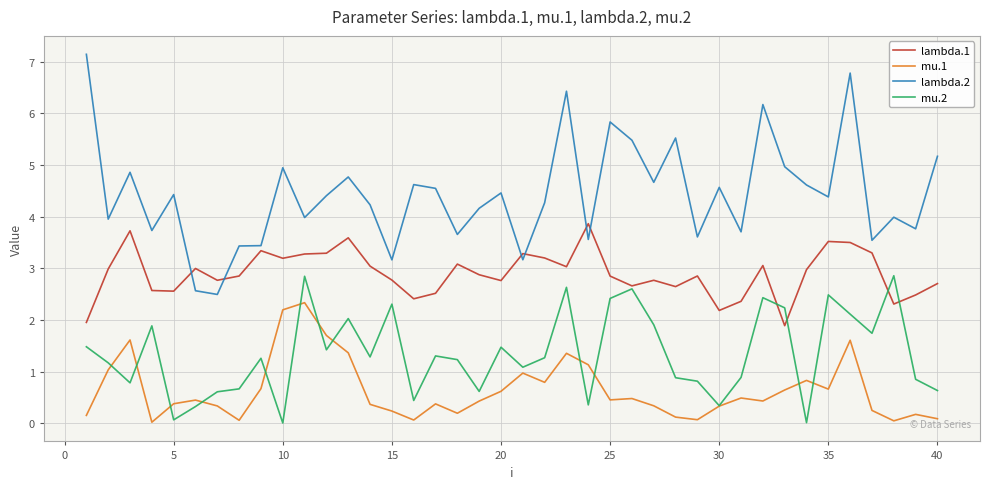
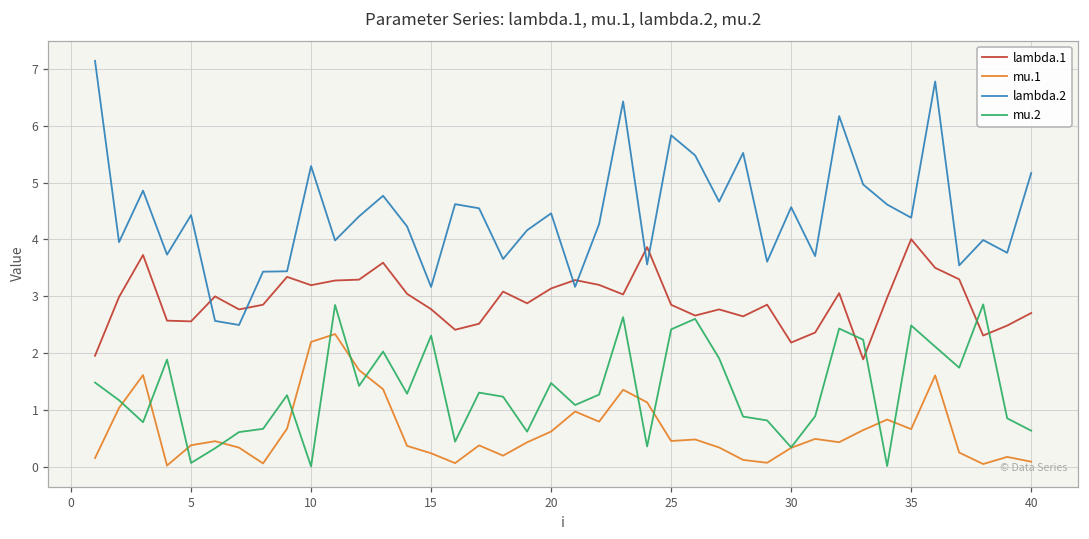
lambda.2, 10: 4.9 -> 5.3
lambda.1, 20: 2.8 -> 3.1
lambda.1, 35: 3.5 -> 4.0
